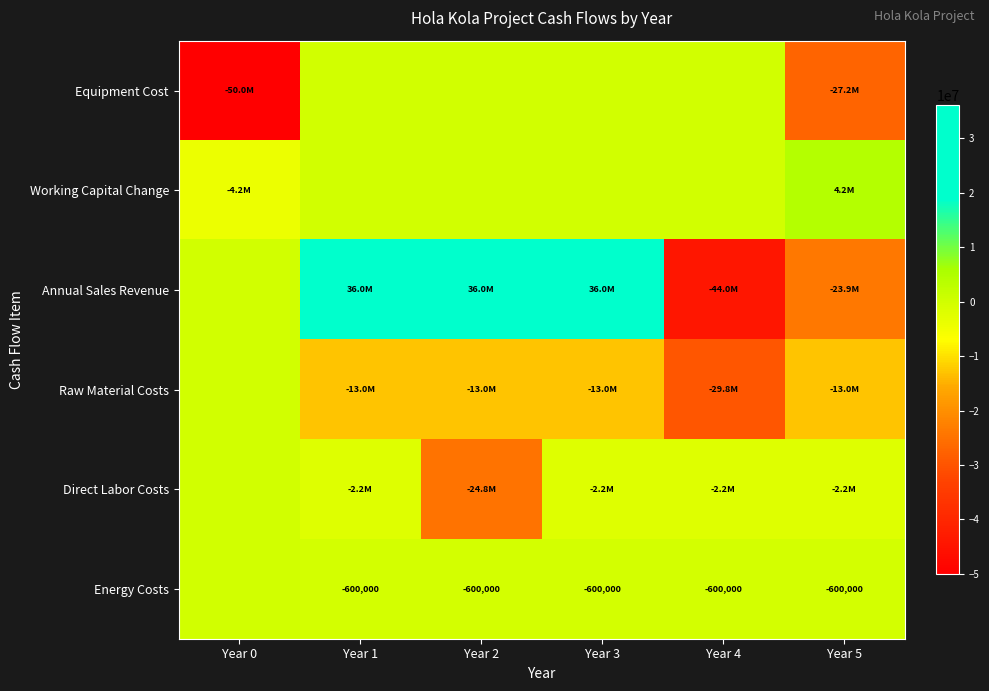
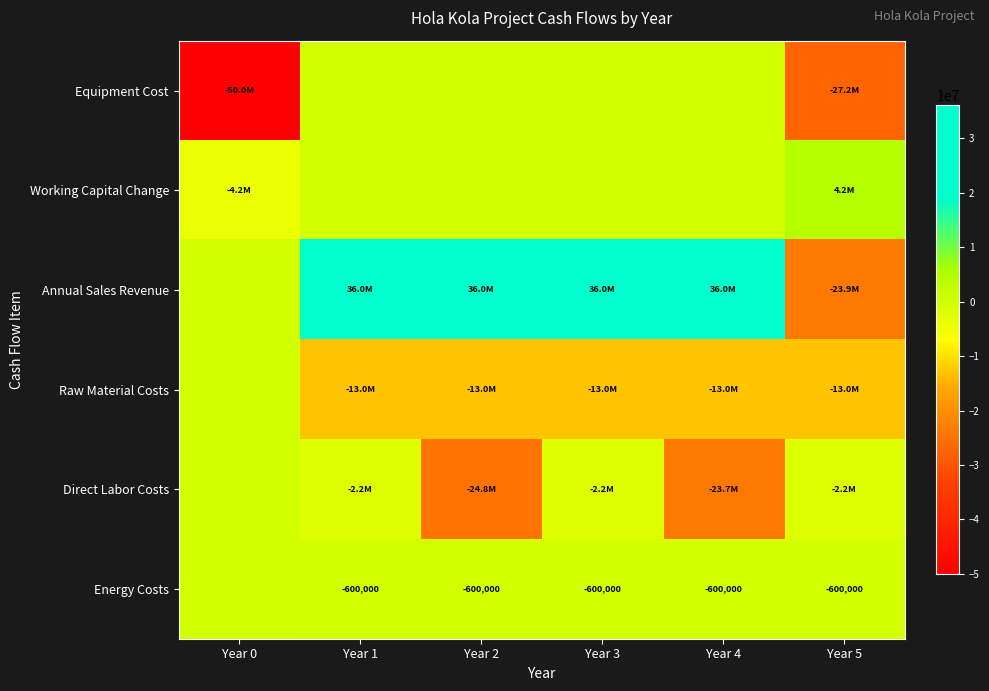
Annual Sales Revenue, Year 4: -44.0M -> 36.0M
Raw Material Costs, Year 4: -29.8M -> -13.0M
Direct Labor Costs, Year 4: -2.2M -> -23.7M
